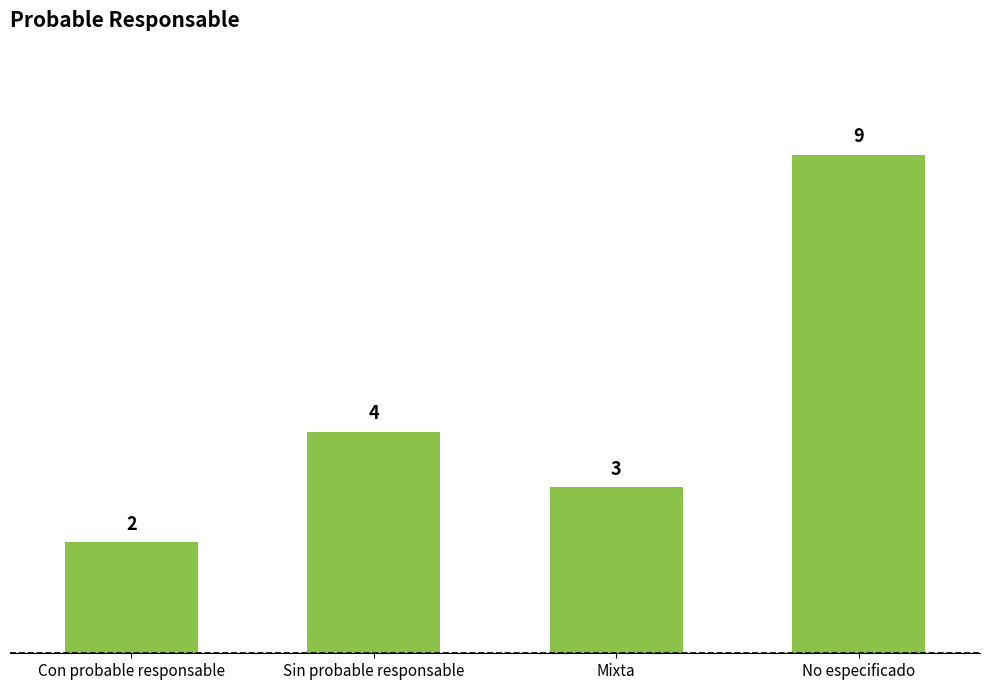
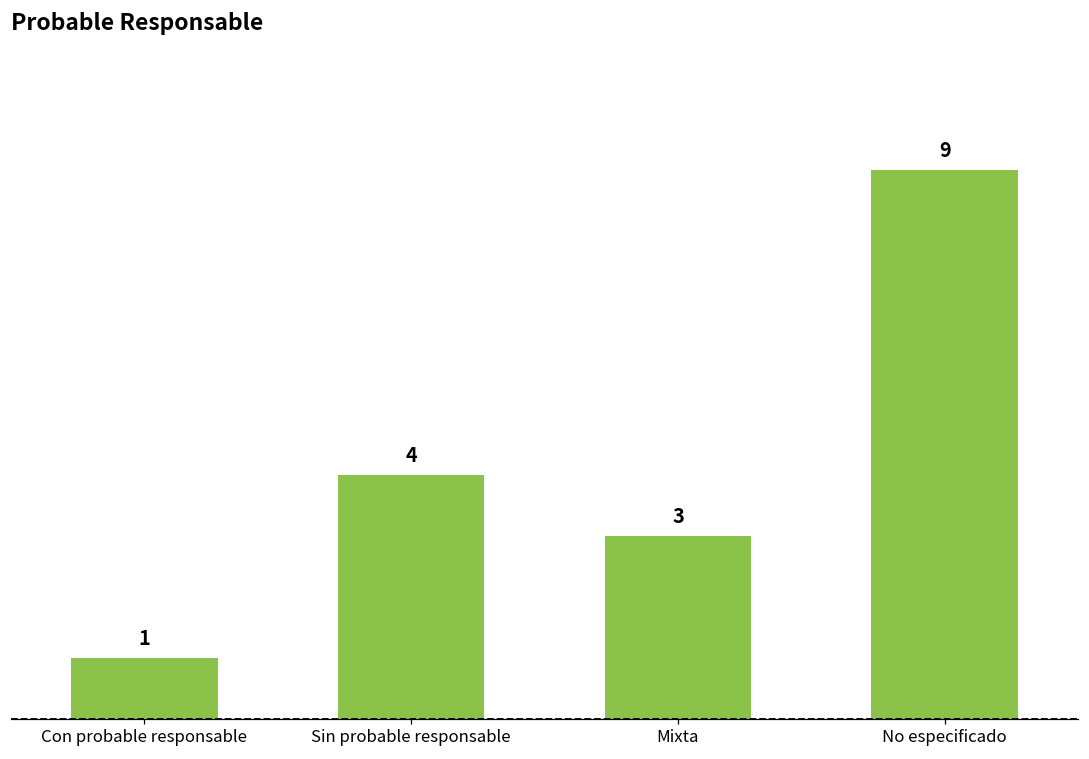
Con probable responsable: 2 -> 1
